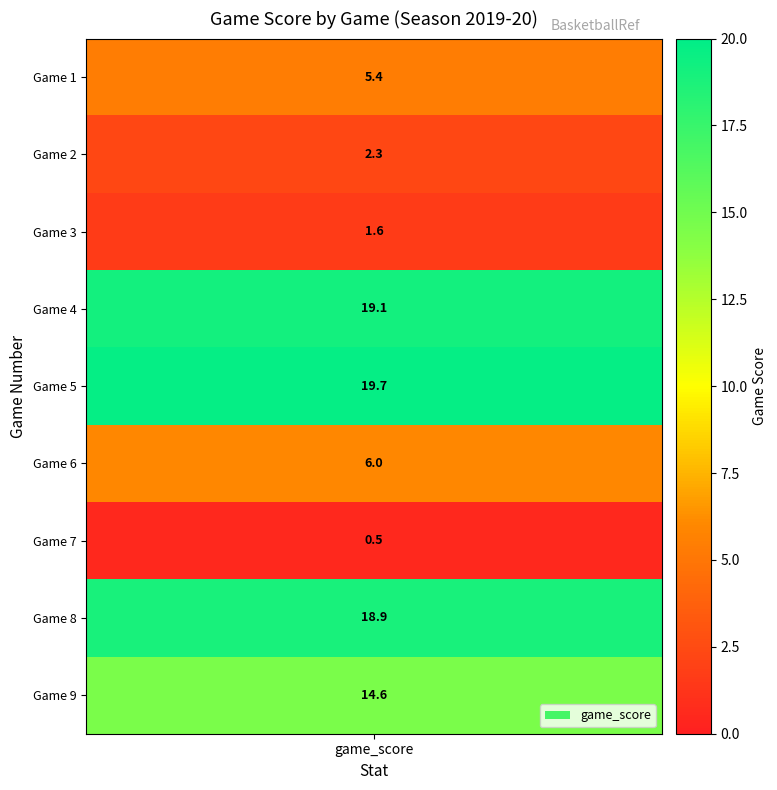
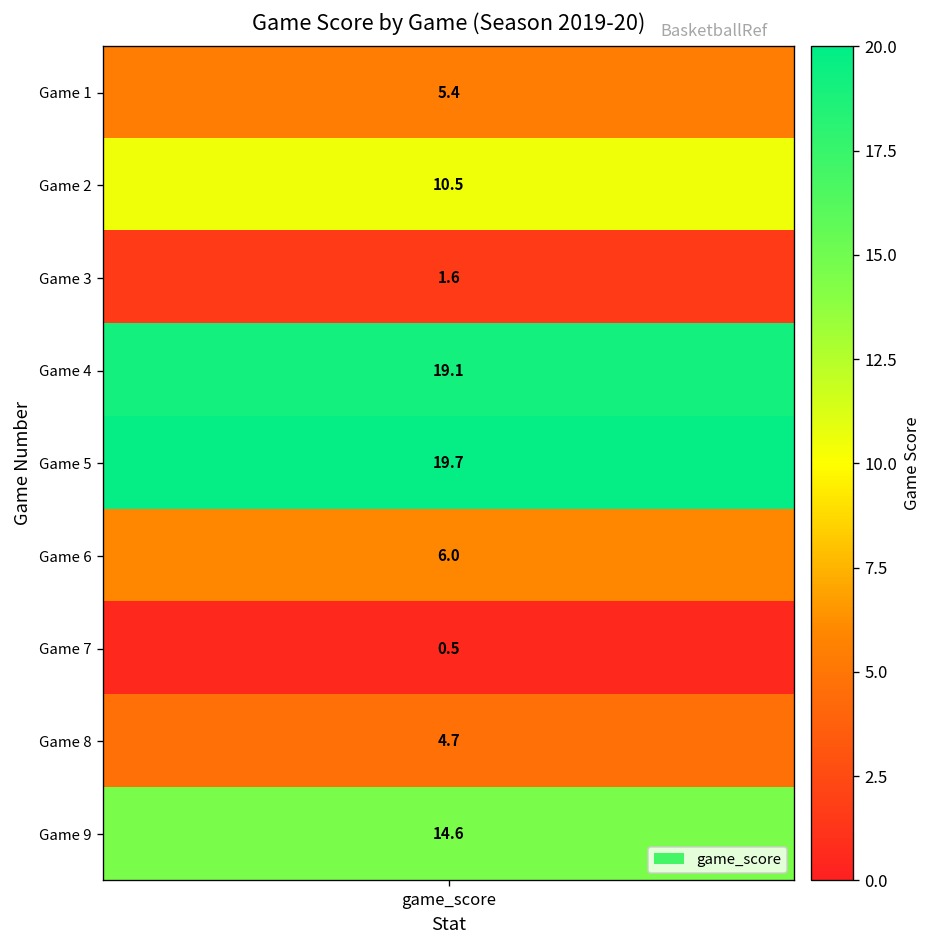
Game 2, game_score: 2.3 -> 10.5
Game 8, game_score: 18.9 -> 4.7
